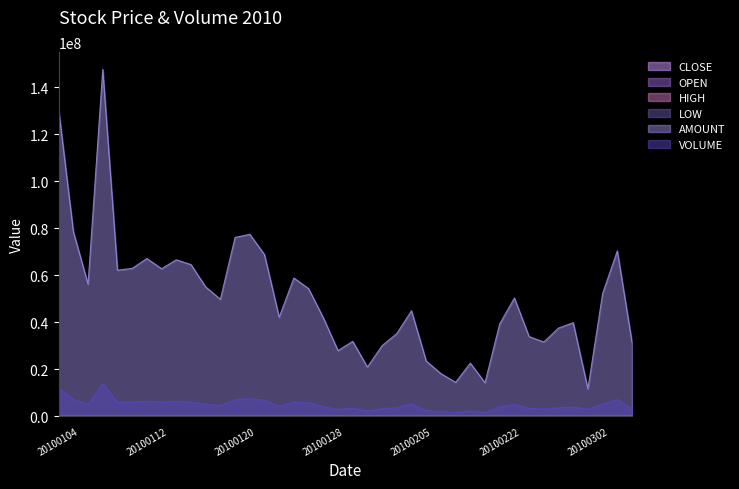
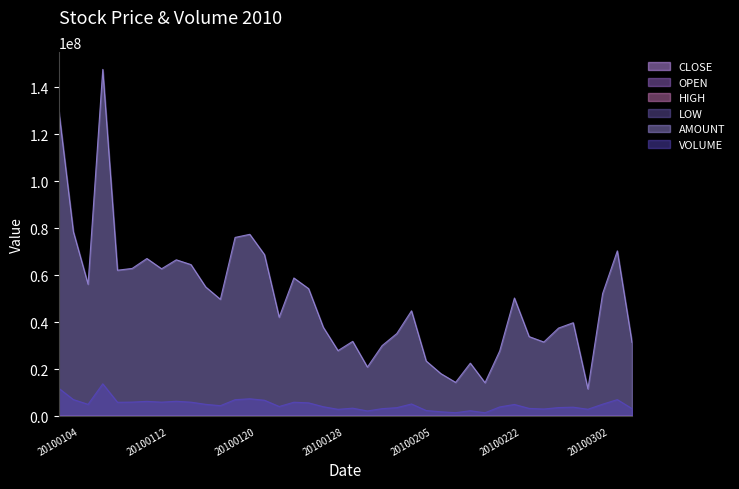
AMOUNT, 20100128: 42000000 -> 38000000
AMOUNT, 20100222: 39000000 -> 28000000
